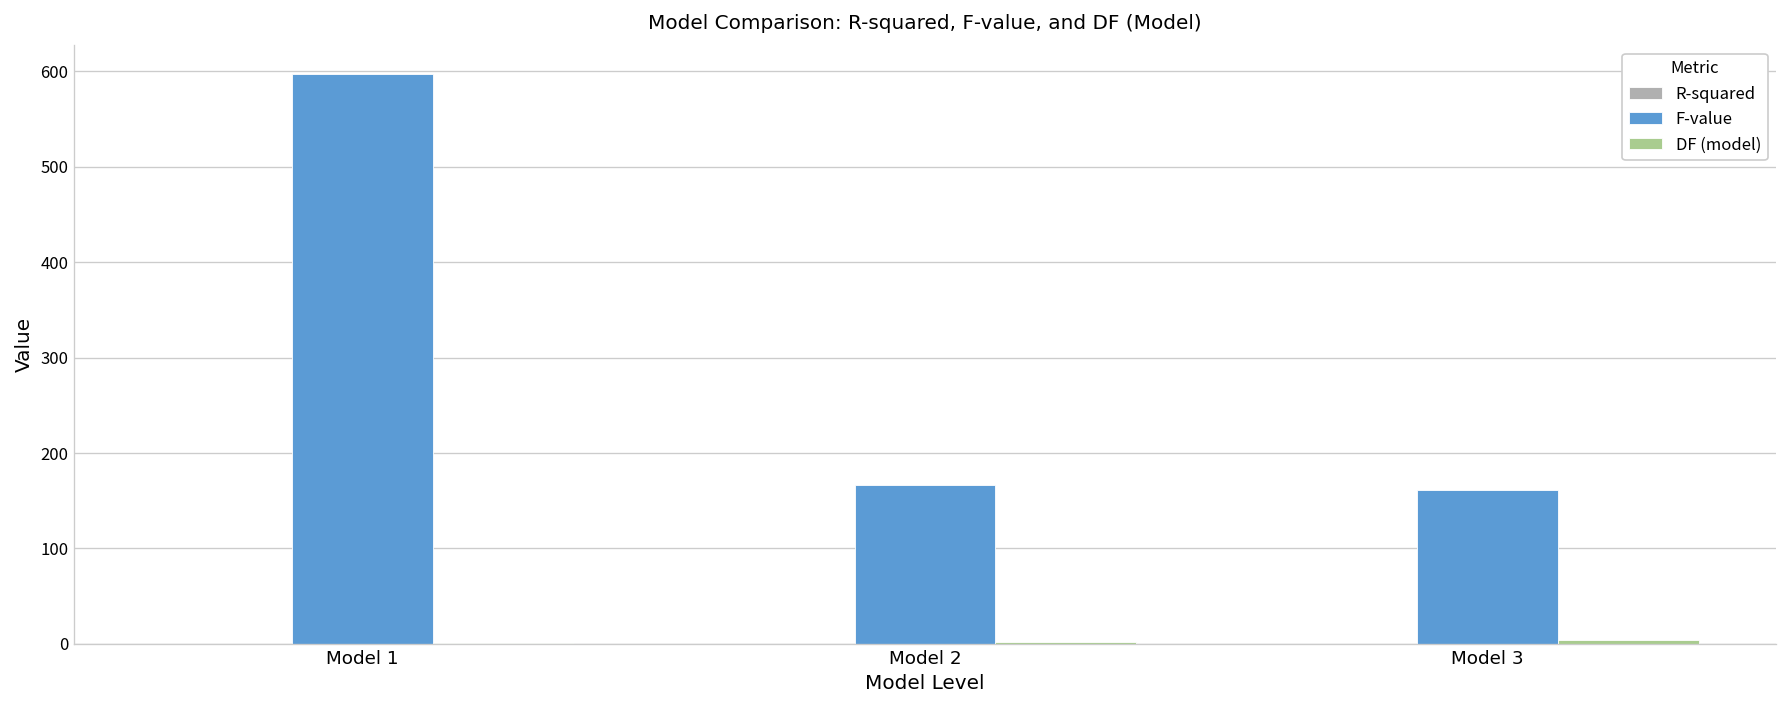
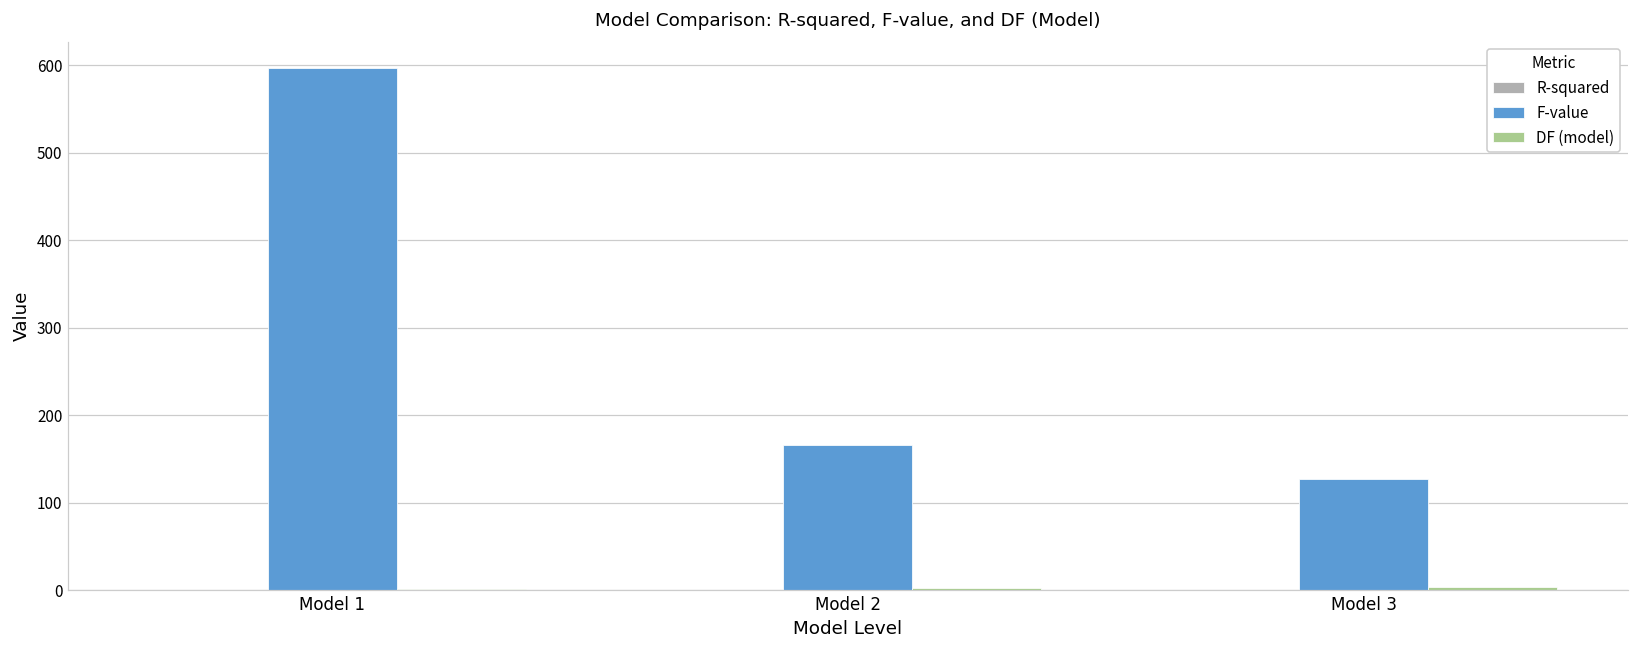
F-value, Model 3: 160 -> 130
